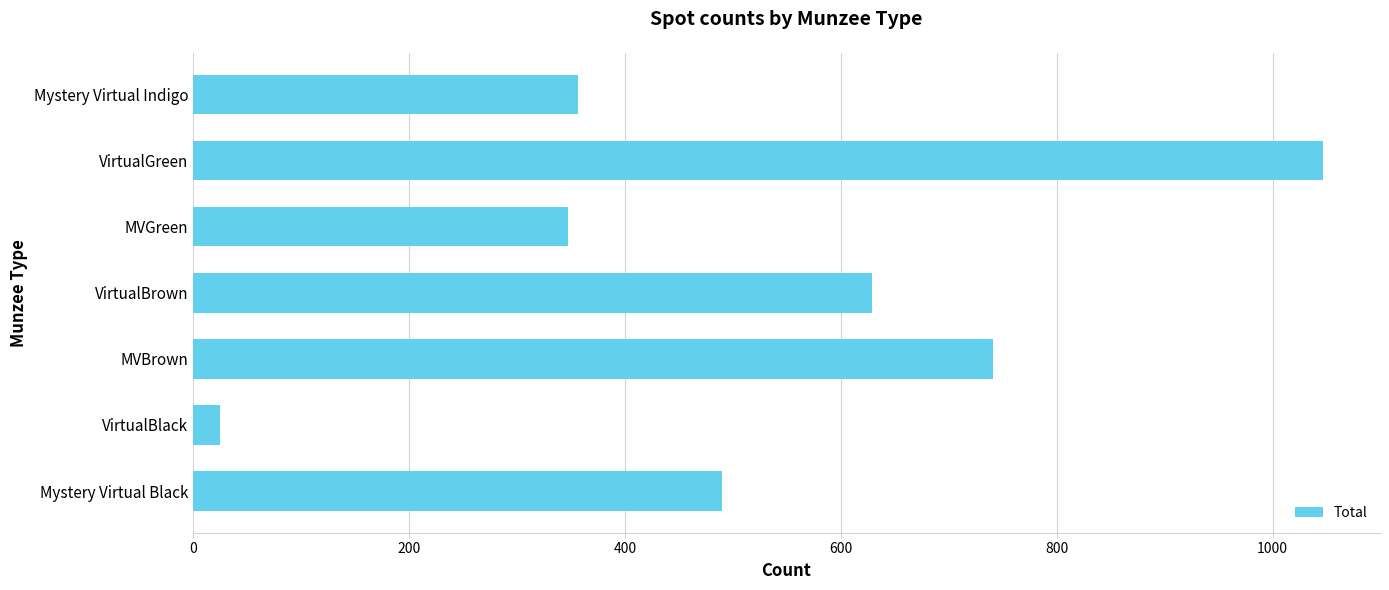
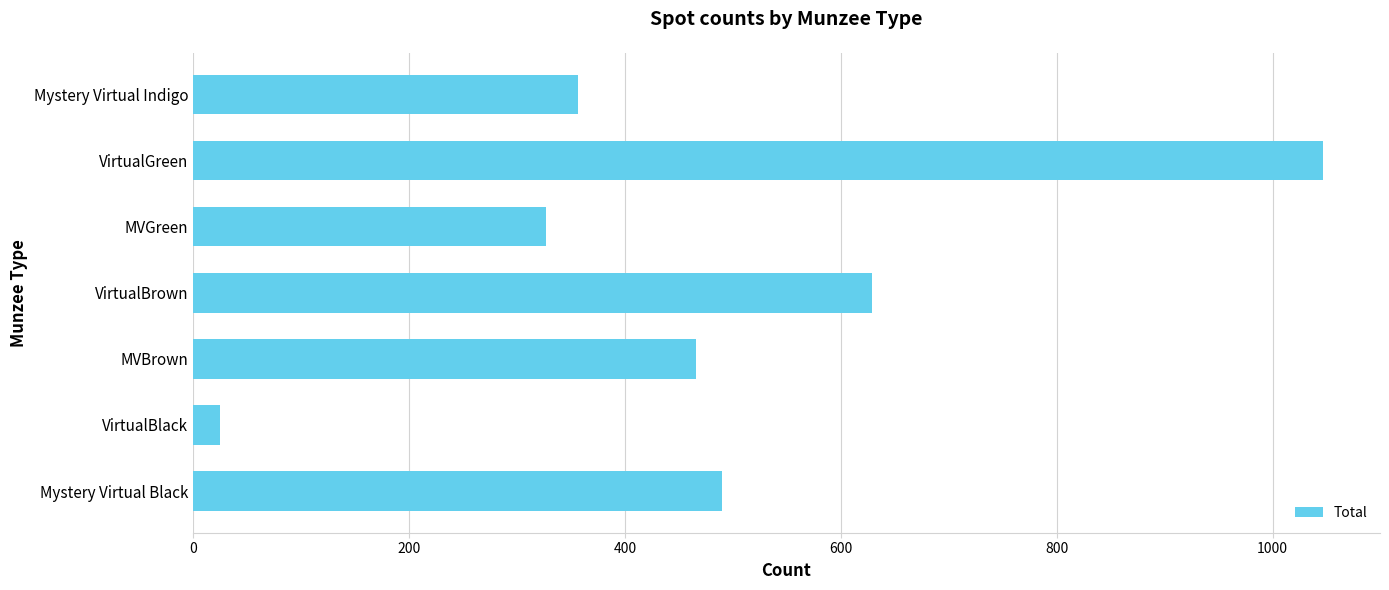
MVGreen: 347 -> 327
MVBrown: 741 -> 466
